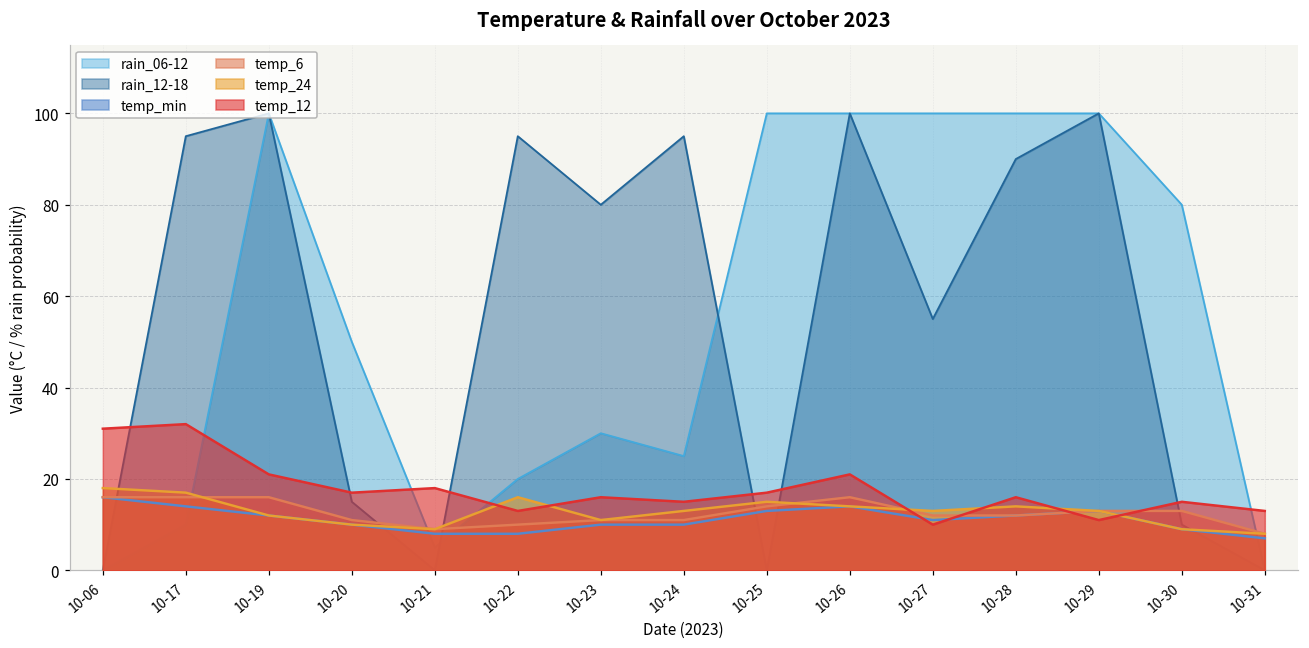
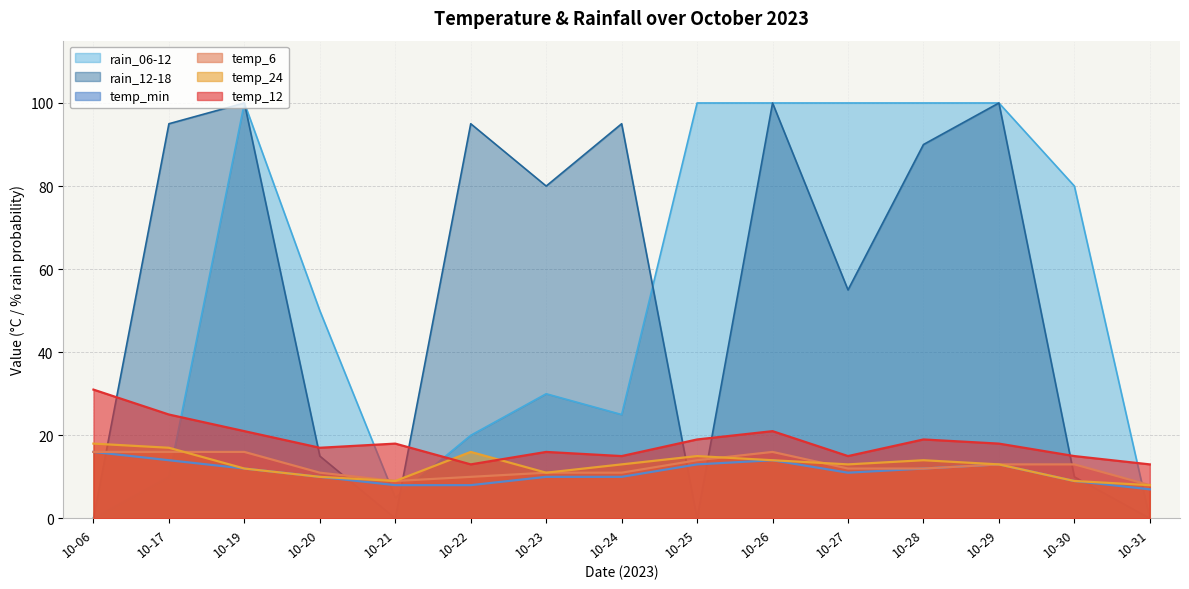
temp_12, 10-17: 32 -> 25
temp_12, 10-25: 17 -> 19
temp_12, 10-27: 10 -> 15
temp_12, 10-28: 16 -> 19
temp_12, 10-29: 11 -> 18
